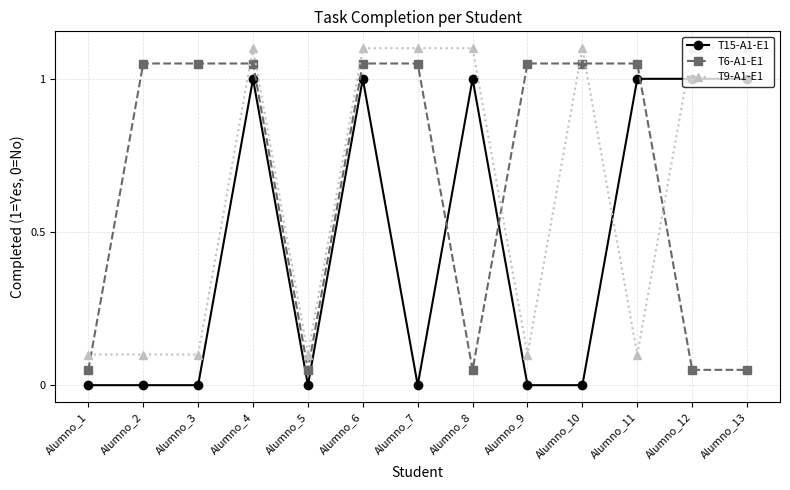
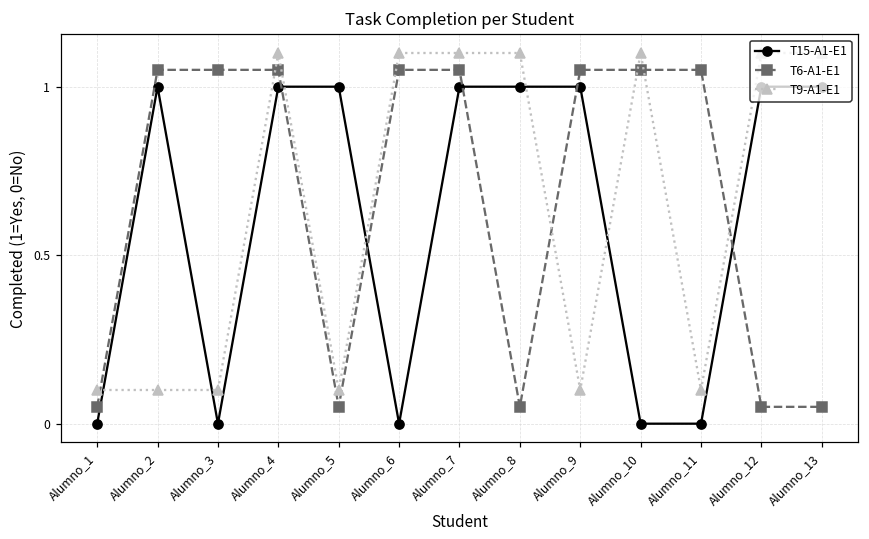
T15-A1-E1, Alumno_2: 0 -> 1
T15-A1-E1, Alumno_5: 0 -> 1
T15-A1-E1, Alumno_6: 1 -> 0
T15-A1-E1, Alumno_7: 0 -> 1
T15-A1-E1, Alumno_9: 0 -> 1
T15-A1-E1, Alumno_11: 1 -> 0
